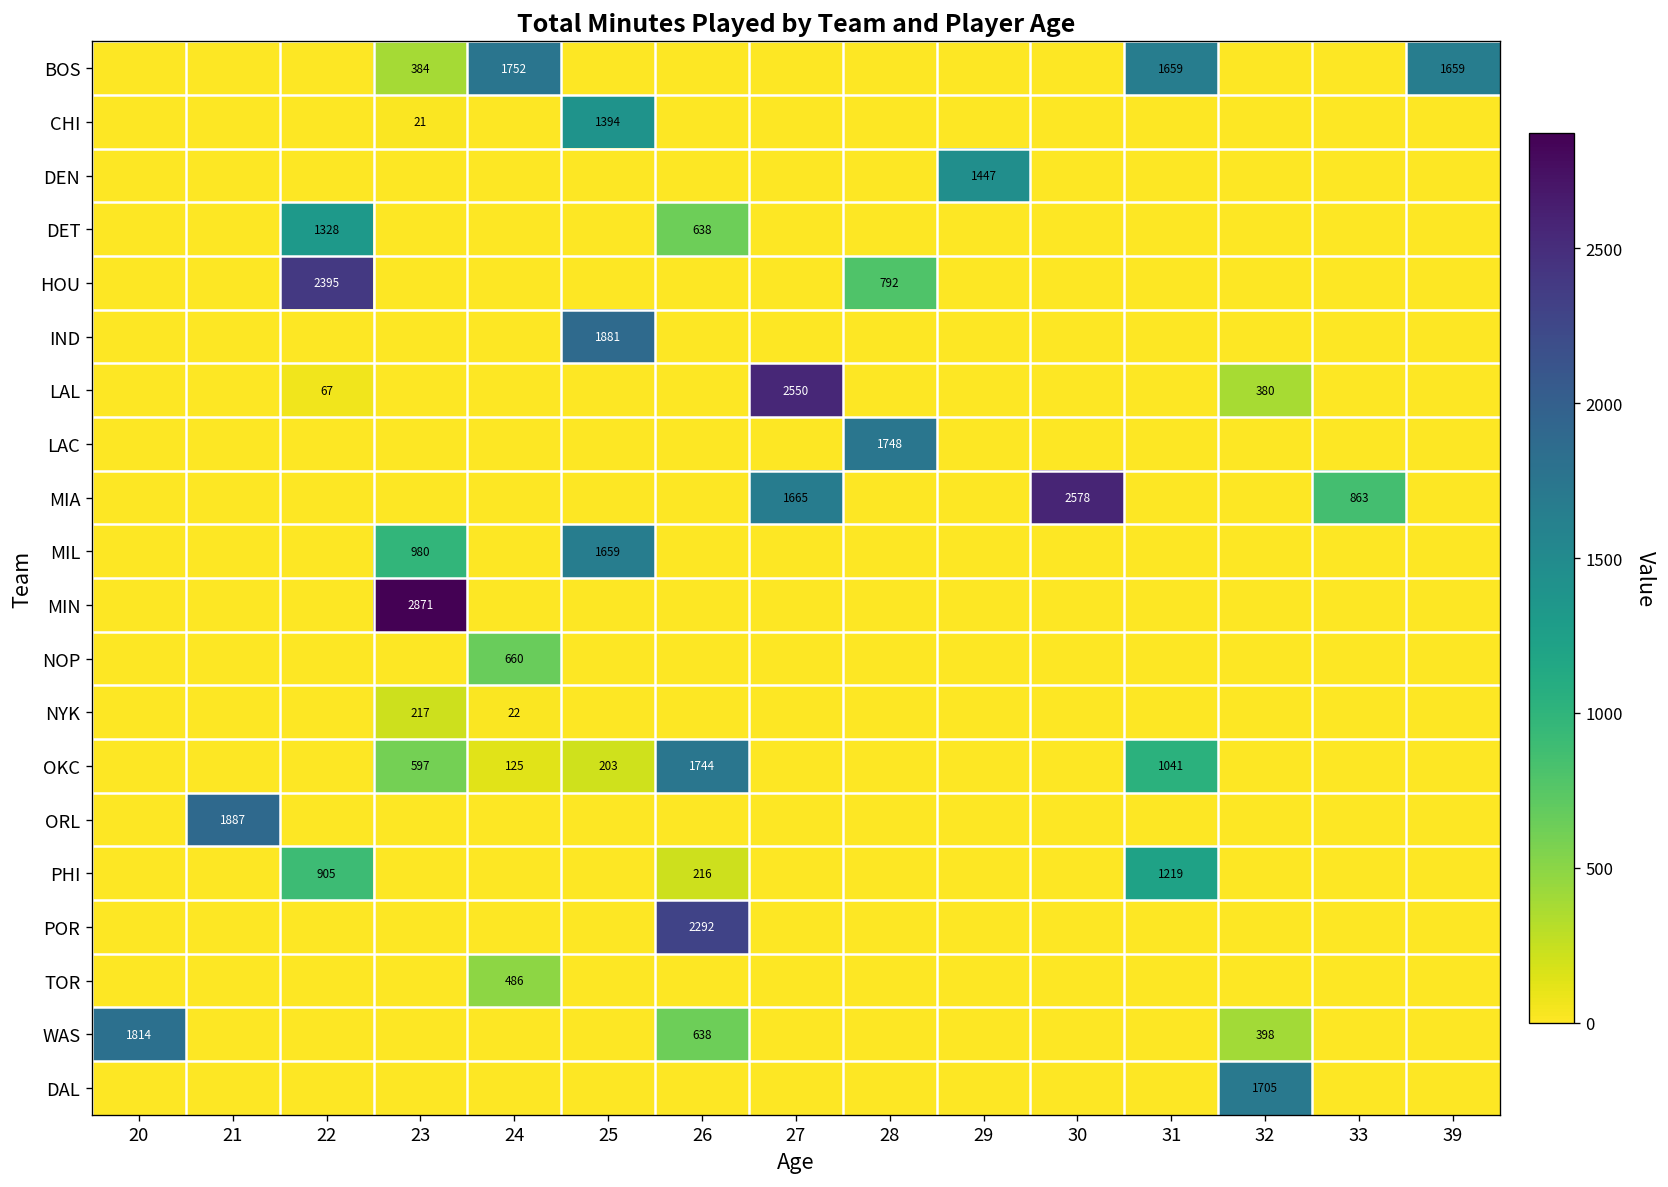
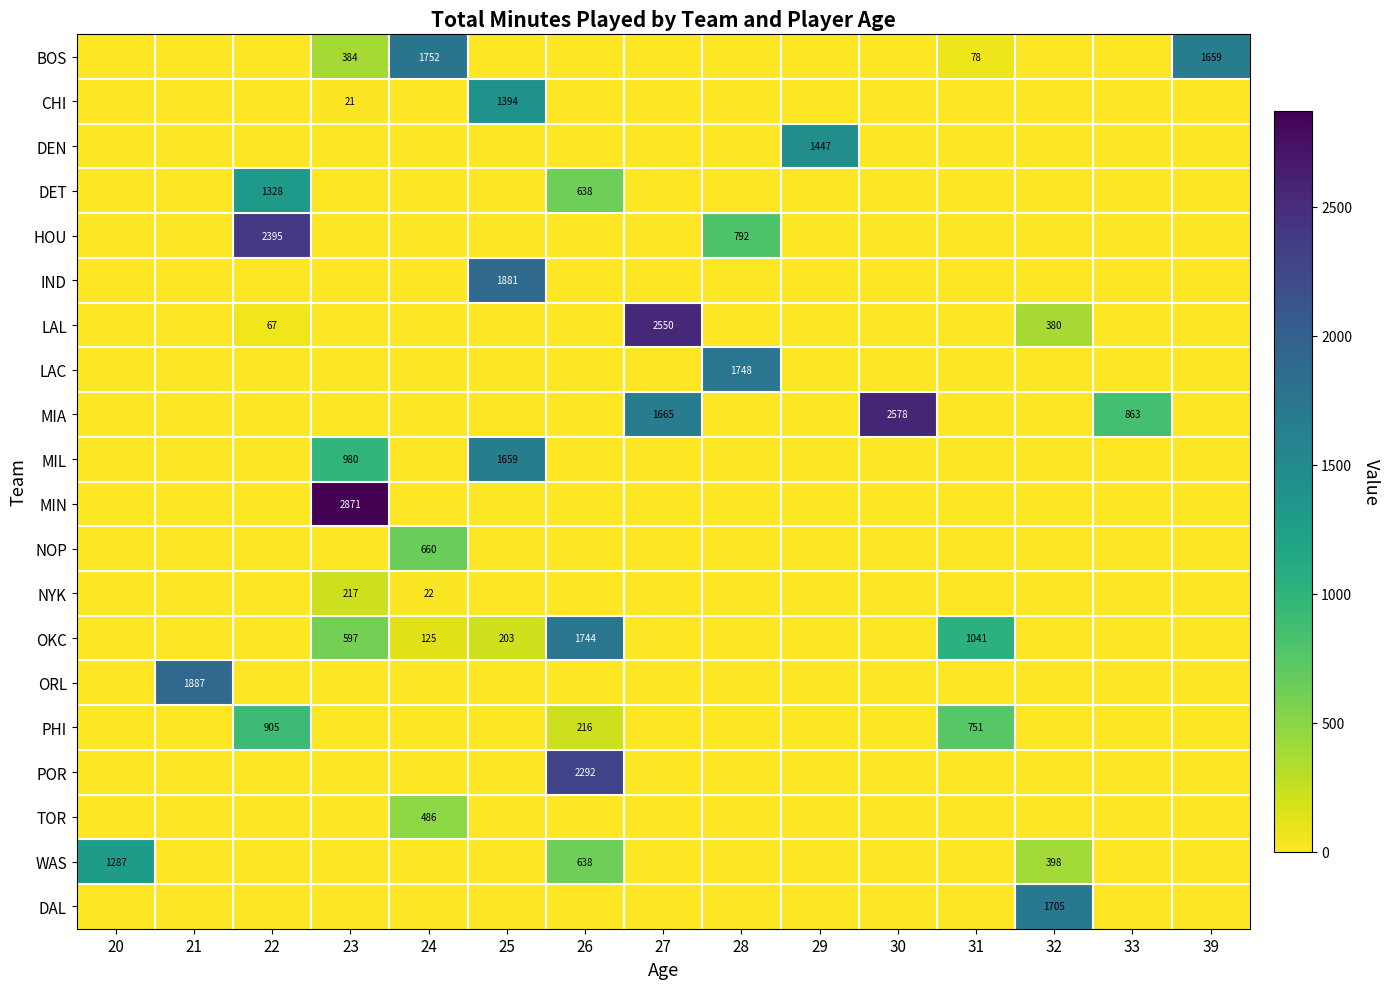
BOS, 31: 1659 -> 78
PHI, 31: 1219 -> 751
WAS, 20: 1814 -> 1287
